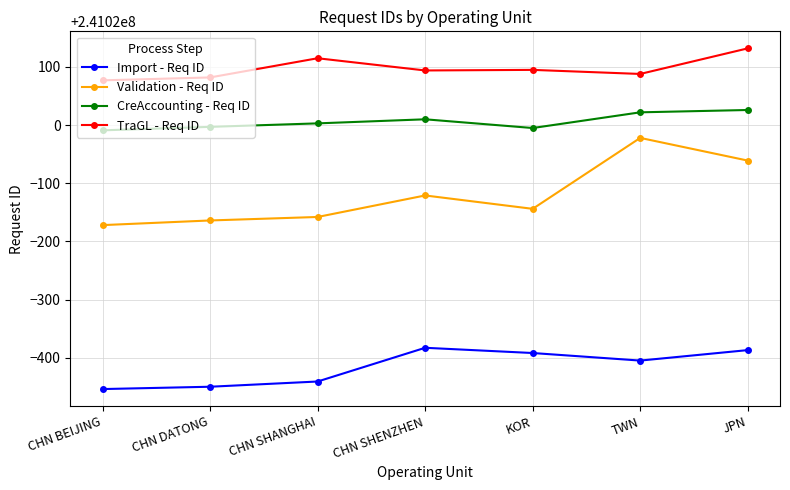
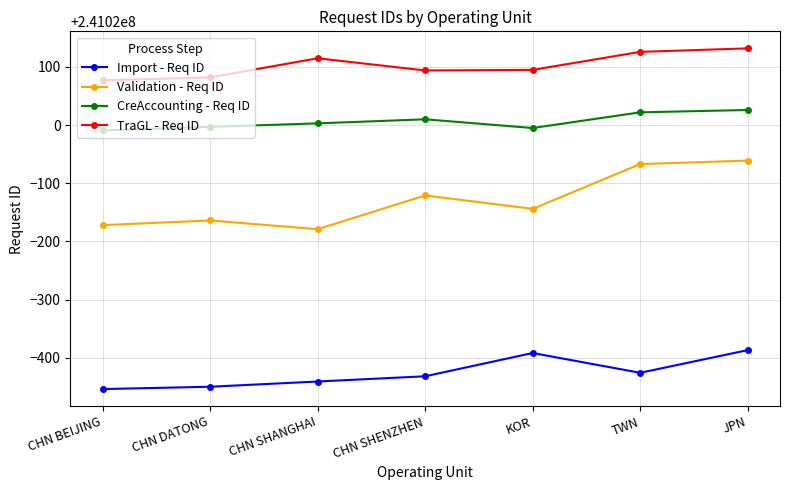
Validation - Req ID, CHN SHANGHAI: 241019840 -> 241019820
Import - Req ID, CHN SHENZHEN: 241019620 -> 241019570
Import - Req ID, TWN: 241019600 -> 241019570
Validation - Req ID, TWN: 241019980 -> 241019930
TraGL - Req ID, TWN: 241020090 -> 241020130
